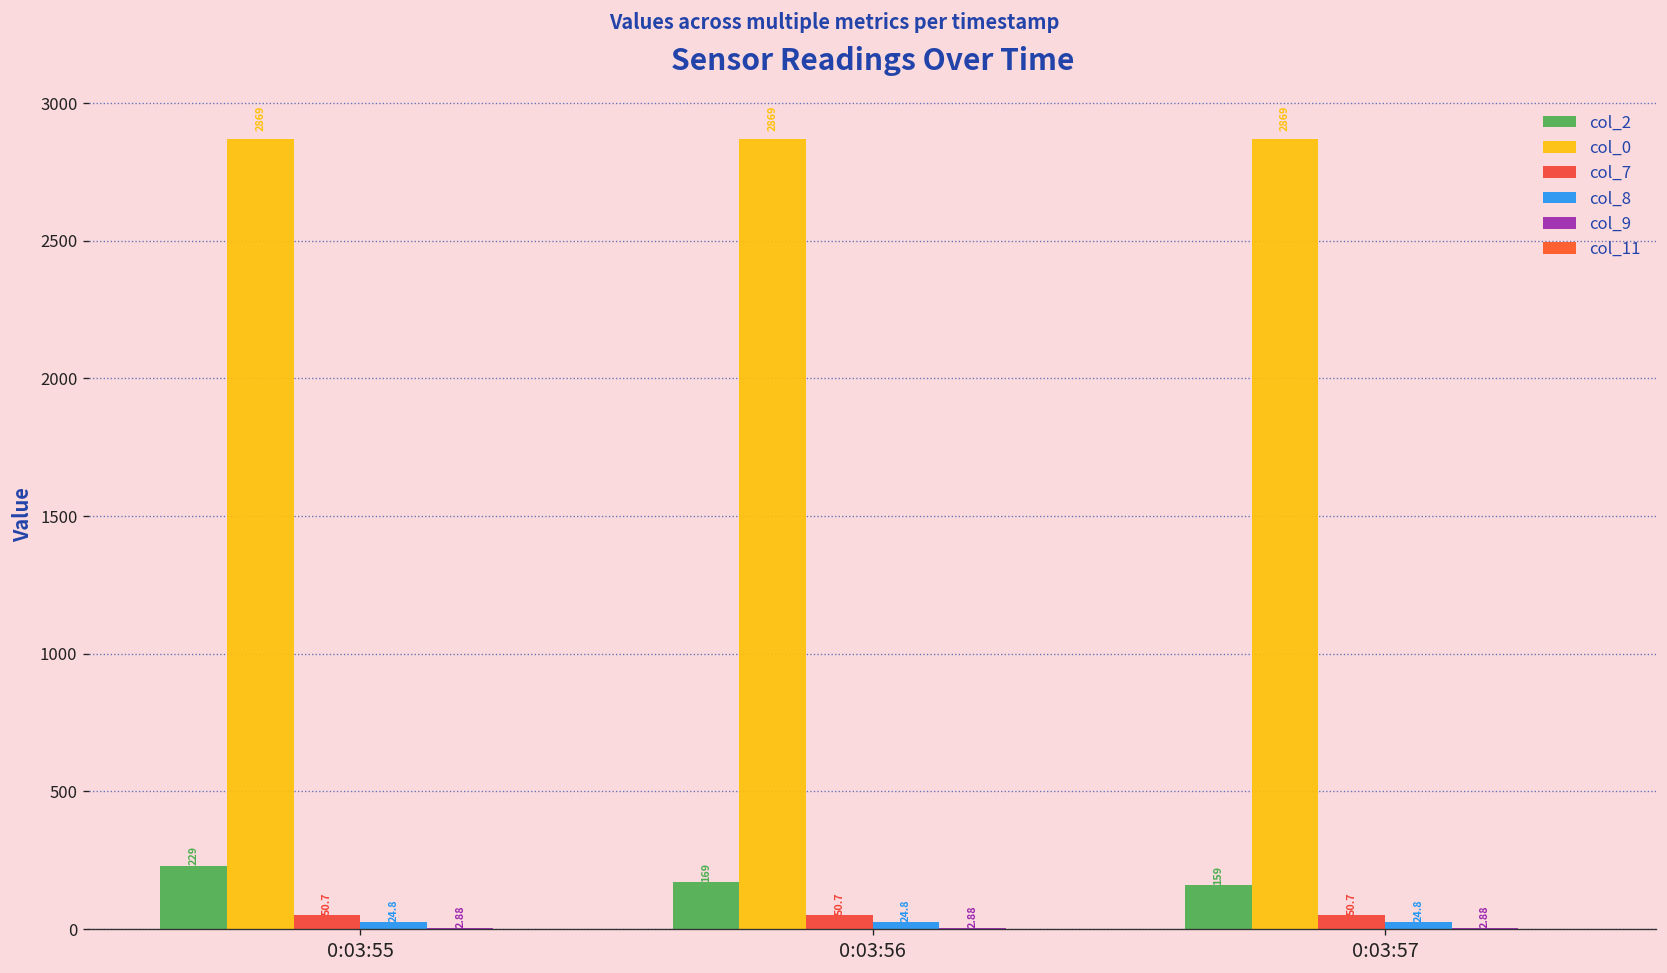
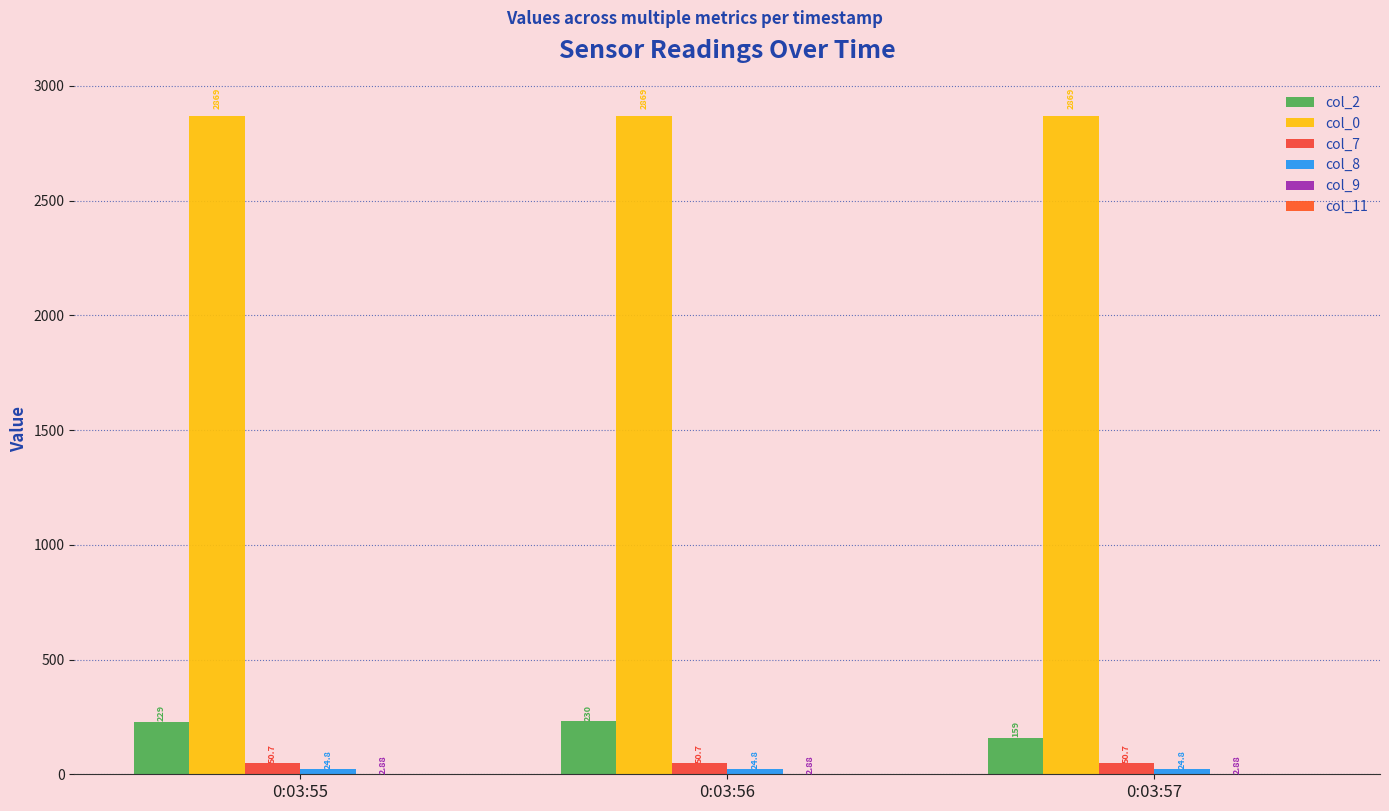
col_2, 0:03:56: 169 -> 230
